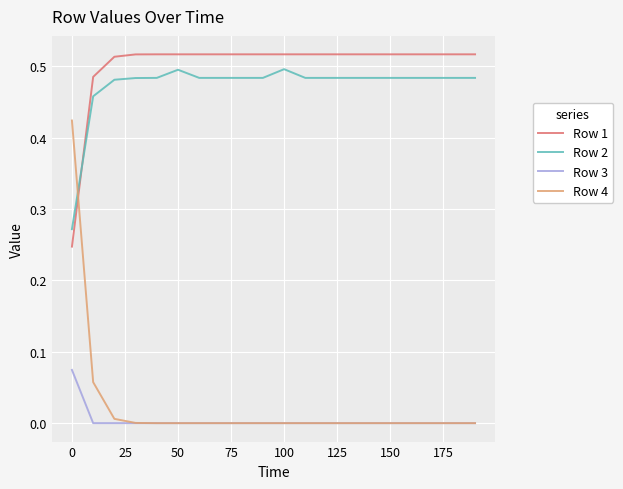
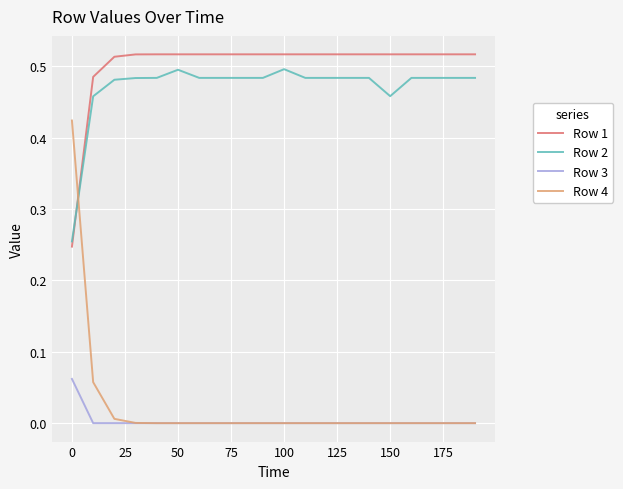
Row 2, 0: 0.27 -> 0.25
Row 3, 0: 0.07 -> 0.06
Row 2, 150: 0.48 -> 0.46
